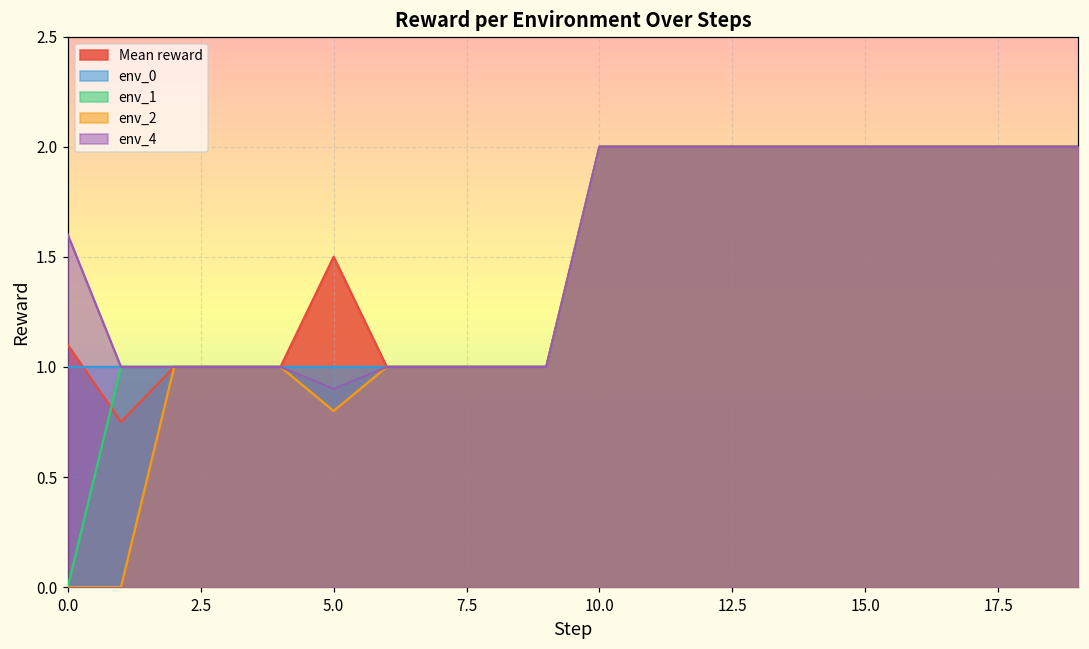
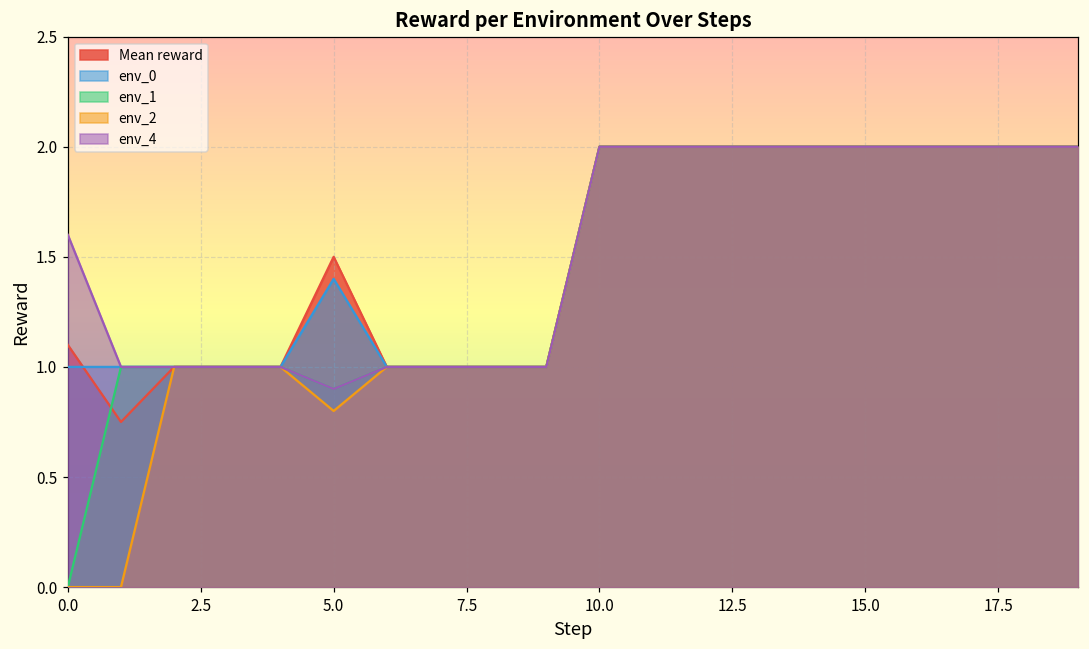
env_0, 5.0: 1.0 -> 1.4
